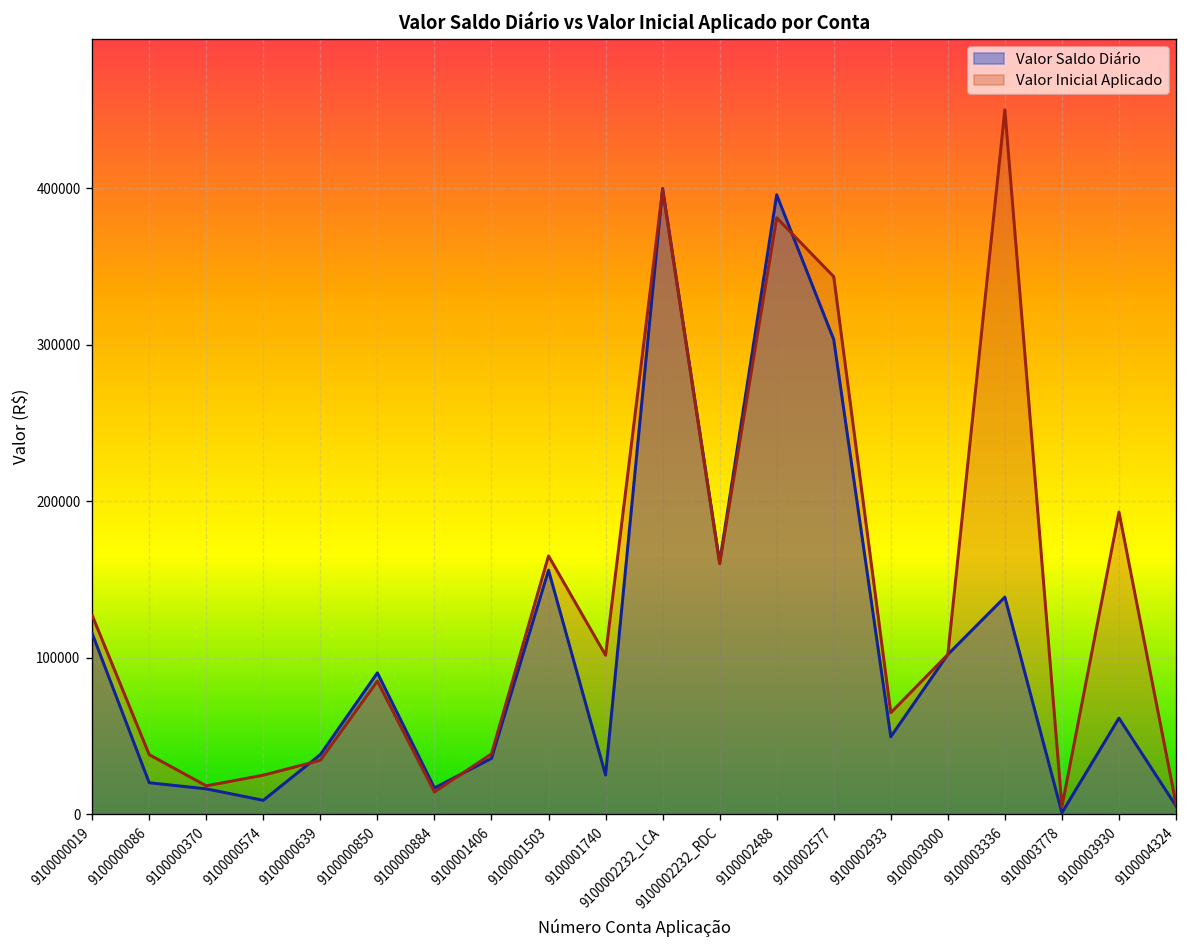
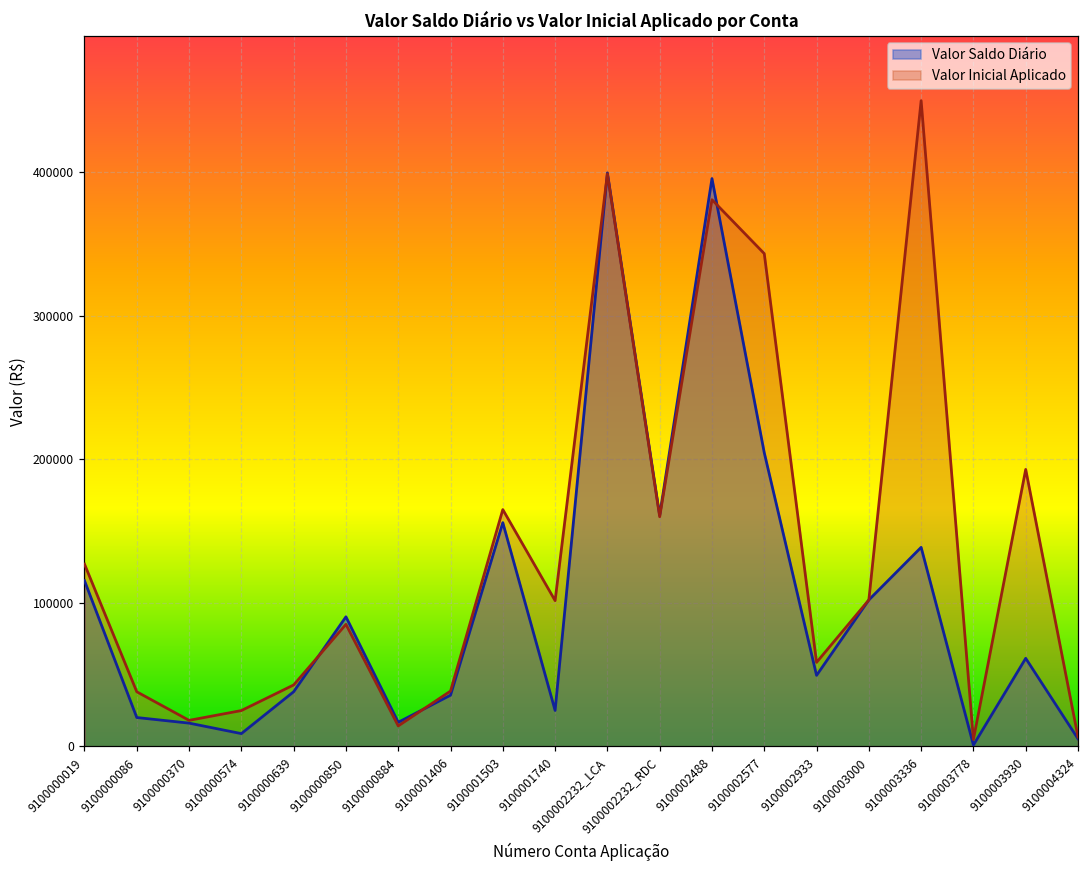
Valor Inicial Aplicado, 9100000639: 34000 -> 43000
Valor Saldo Diário, 9100002577: 303000 -> 205000
Valor Inicial Aplicado, 9100002933: 65000 -> 59000
